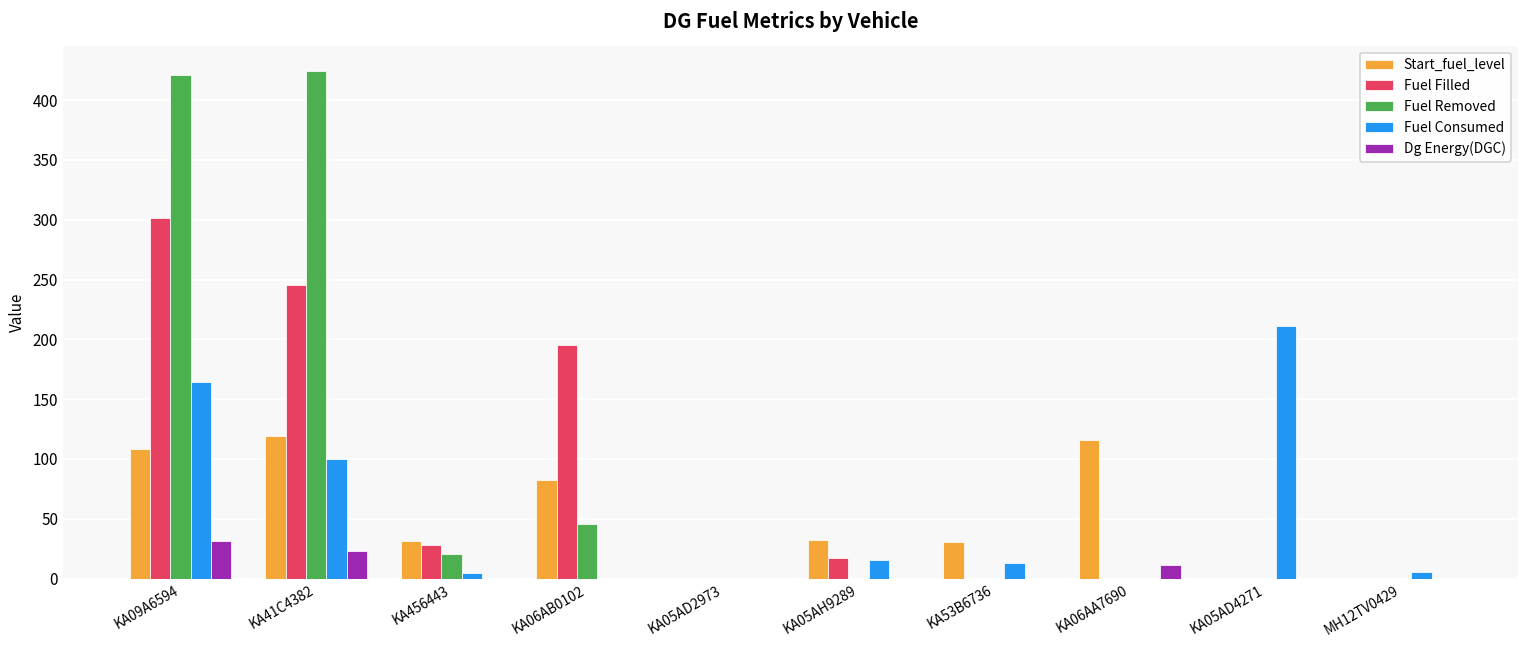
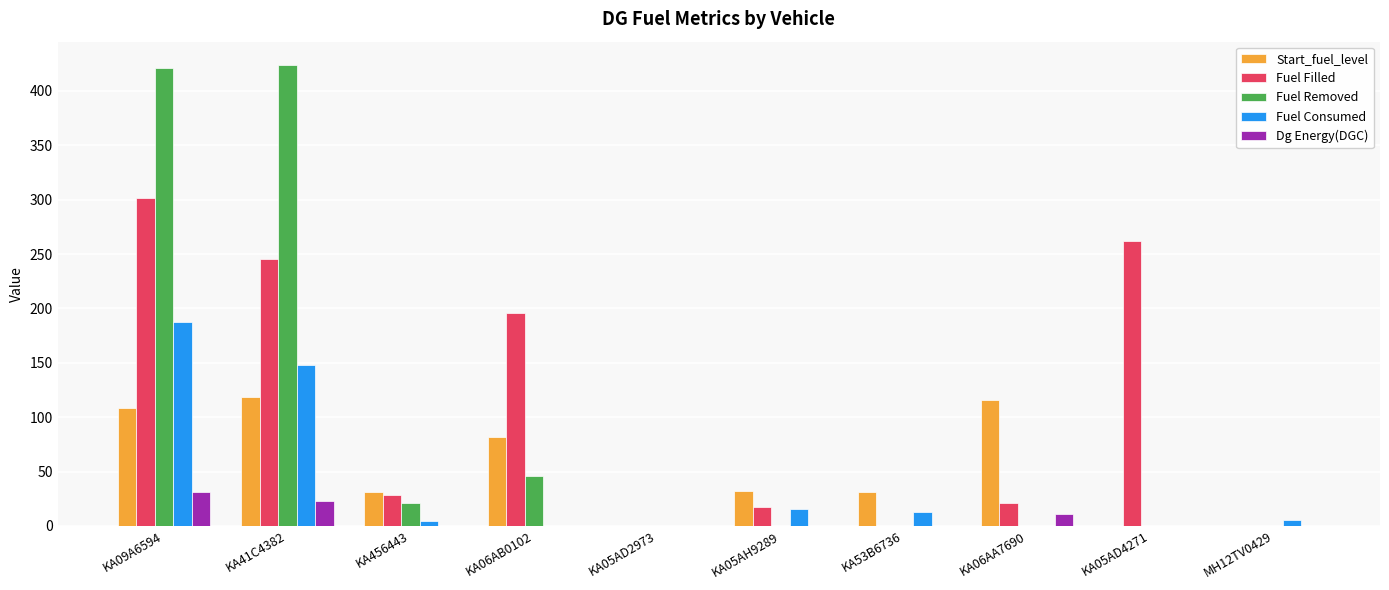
Fuel Consumed, KA09A6594: 164 -> 188
Fuel Consumed, KA41C4382: 100 -> 148
Fuel Filled, KA06AA7690: 0 -> 21
Fuel Filled, KA05AD4271: 0 -> 262
Fuel Consumed, KA05AD4271: 211 -> 0
